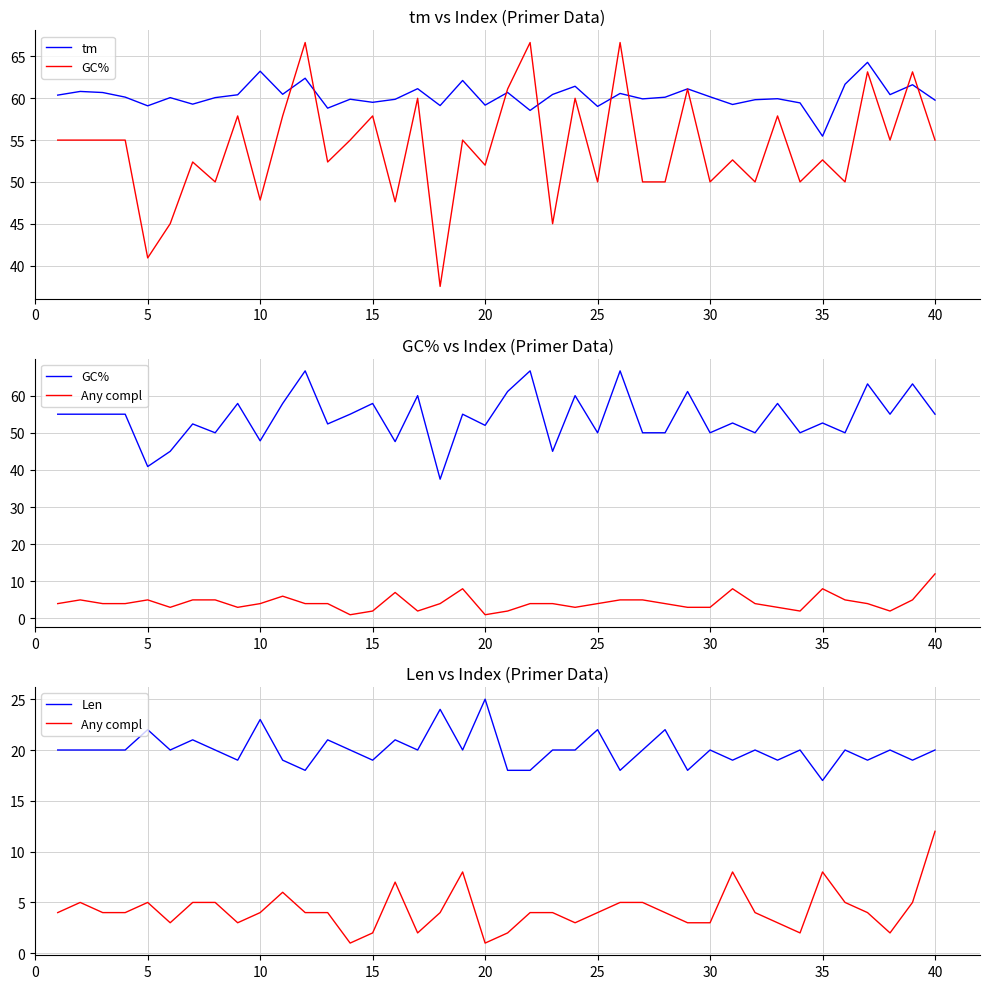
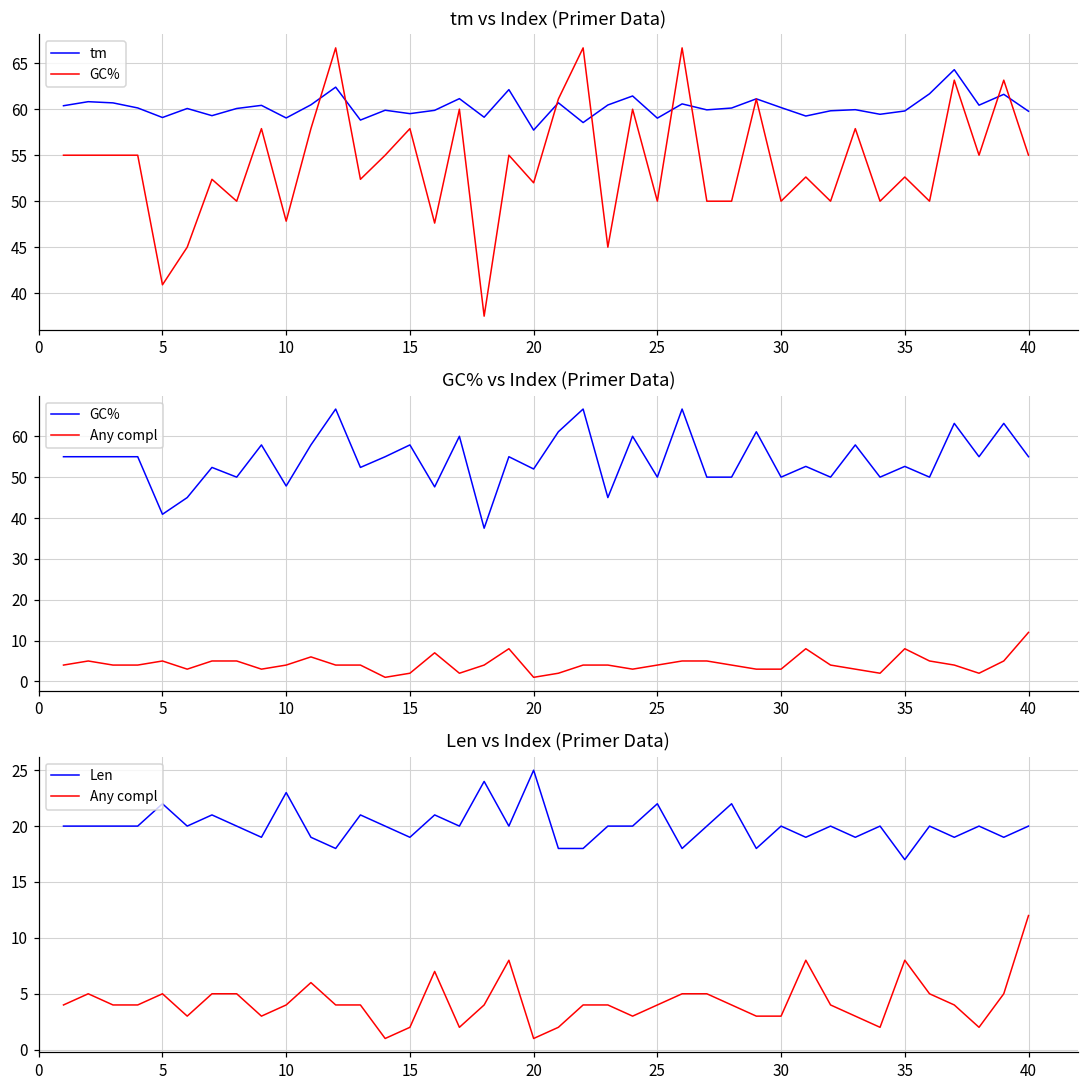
tm vs Index (Primer Data), tm, 10: 63 -> 59
tm vs Index (Primer Data), tm, 20: 59 -> 58
tm vs Index (Primer Data), tm, 35: 55 -> 60
